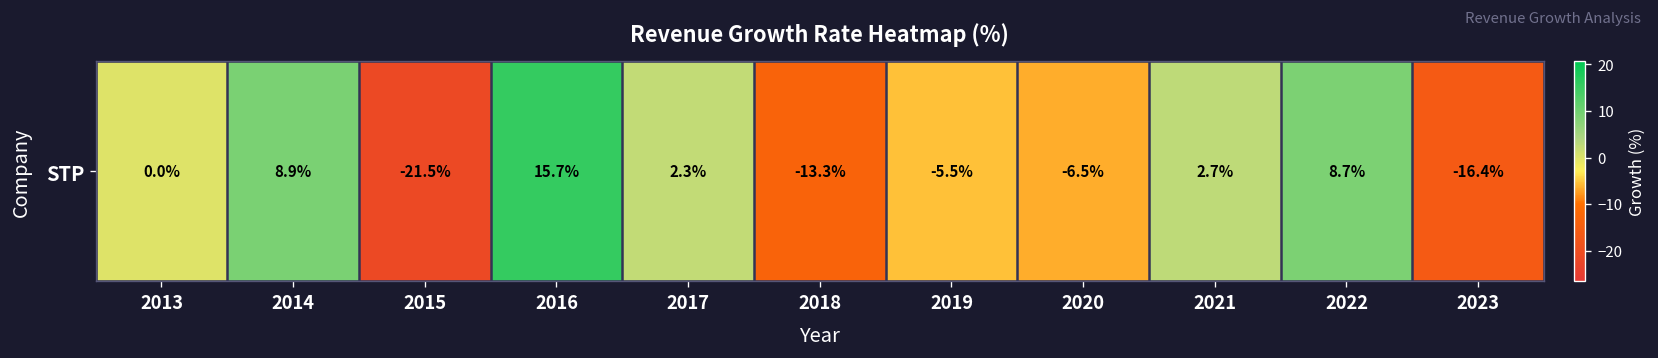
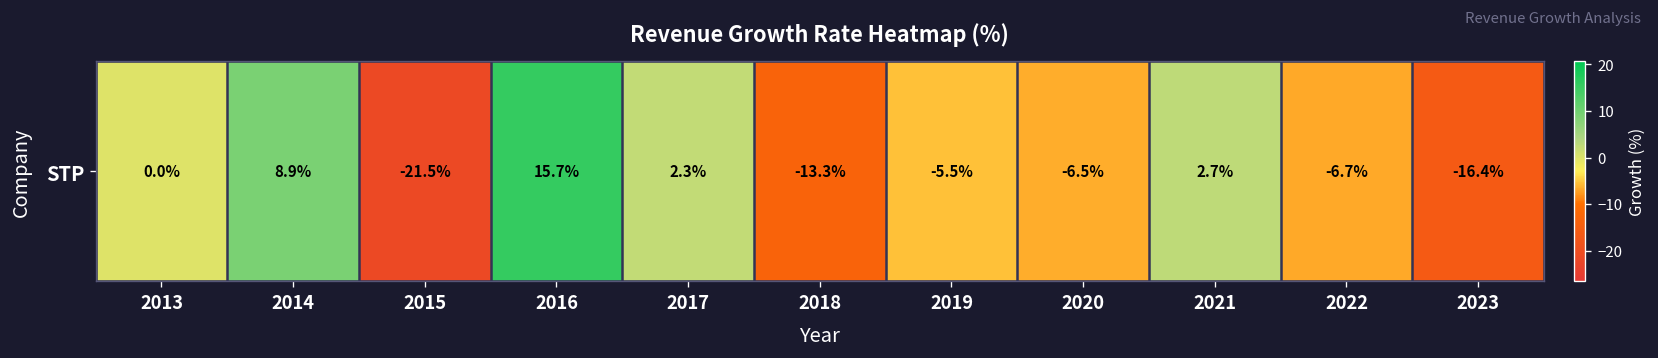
STP, 2022: 8.7% -> -6.7%
